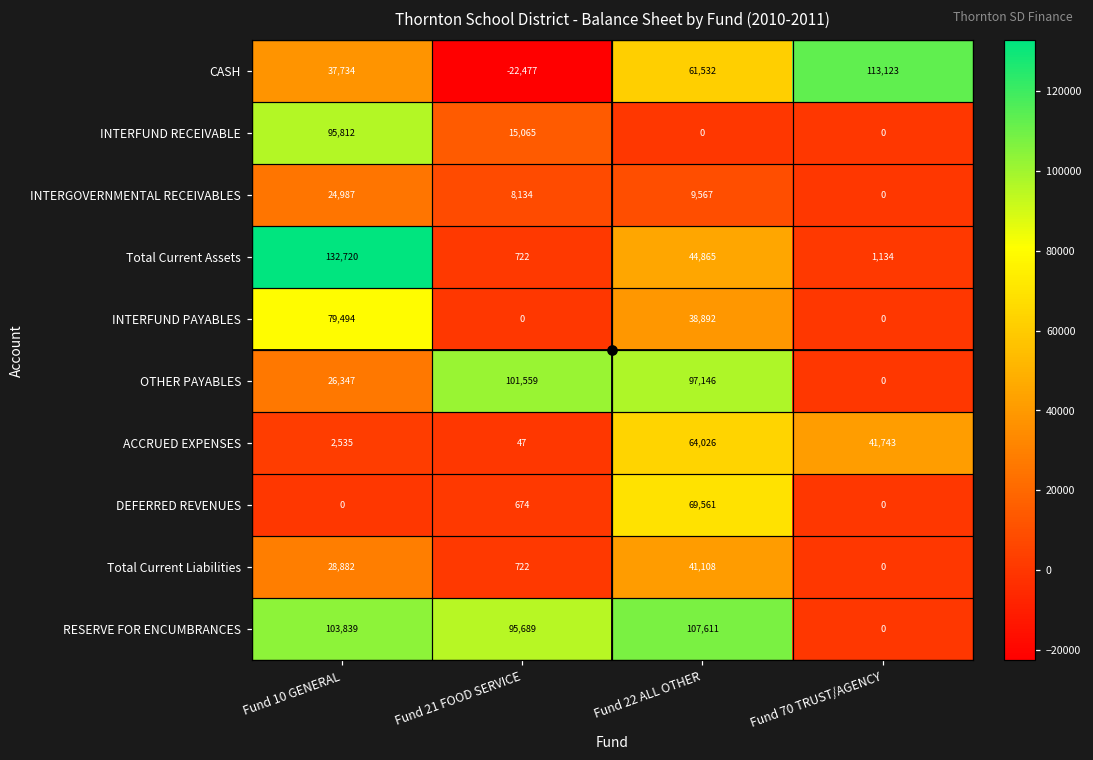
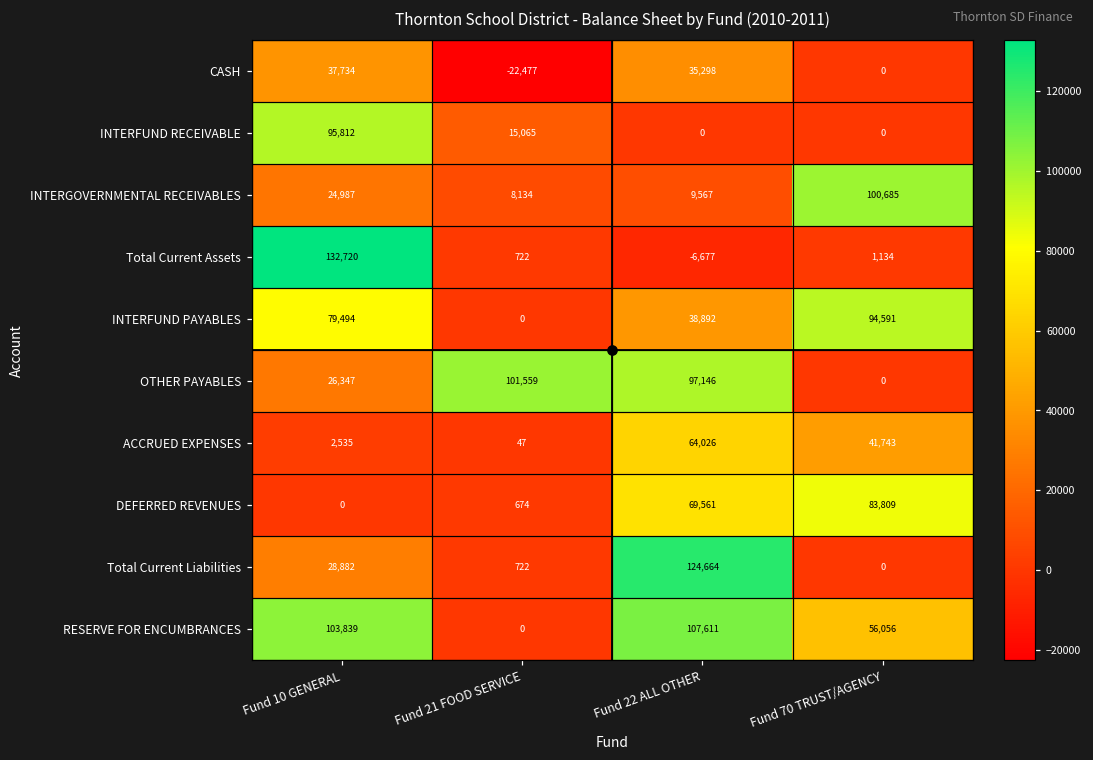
CASH, Fund 22 ALL OTHER: 61,532 -> 35,298
CASH, Fund 70 TRUST/AGENCY: 113,123 -> 0
INTERGOVERNMENTAL RECEIVABLES, Fund 70 TRUST/AGENCY: 0 -> 100,685
Total Current Assets, Fund 22 ALL OTHER: 44,865 -> -6,677
INTERFUND PAYABLES, Fund 70 TRUST/AGENCY: 0 -> 94,591
DEFERRED REVENUES, Fund 70 TRUST/AGENCY: 0 -> 83,809
Total Current Liabilities, Fund 22 ALL OTHER: 41,108 -> 124,664
RESERVE FOR ENCUMBRANCES, Fund 21 FOOD SERVICE: 95,689 -> 0
RESERVE FOR ENCUMBRANCES, Fund 70 TRUST/AGENCY: 0 -> 56,056
